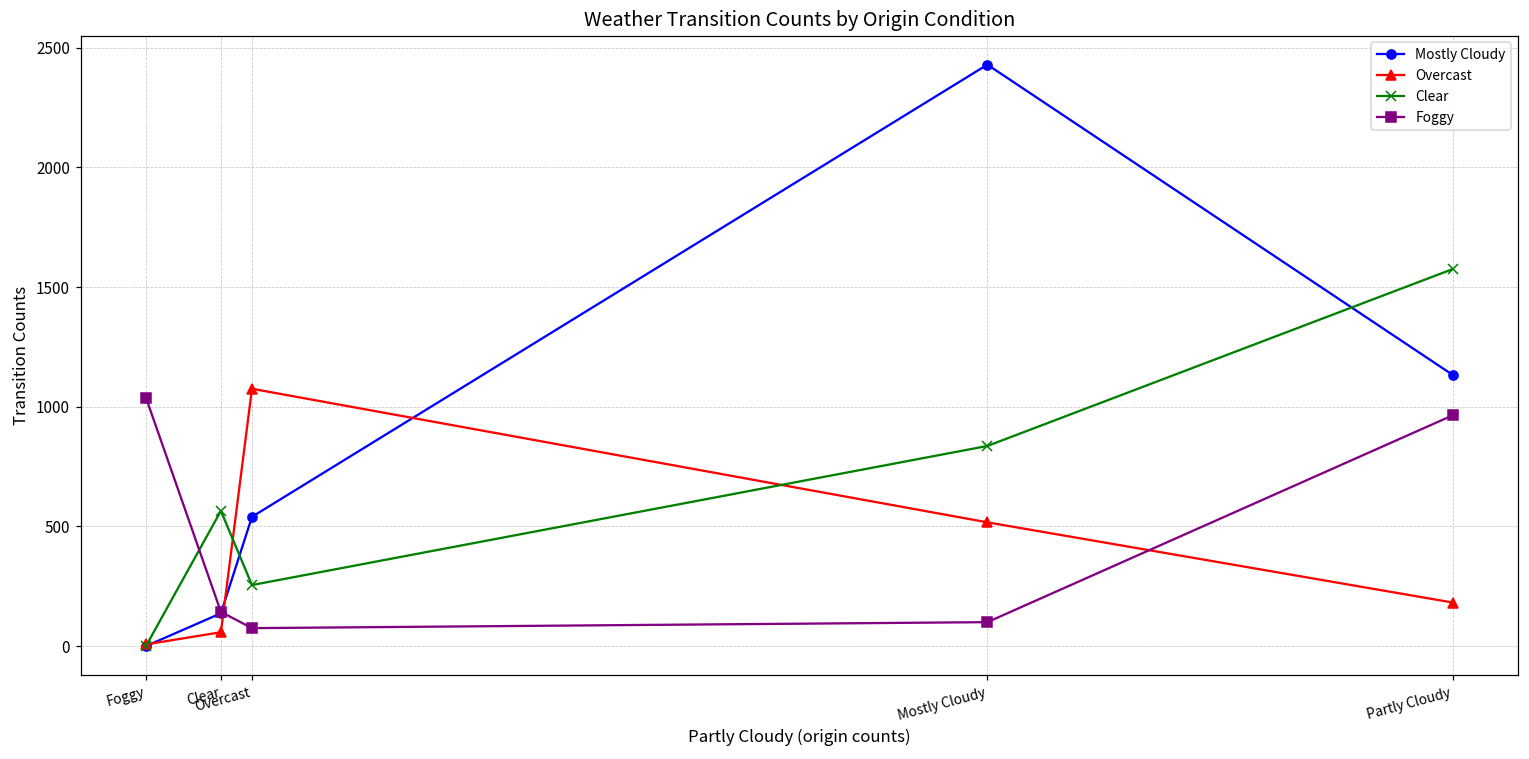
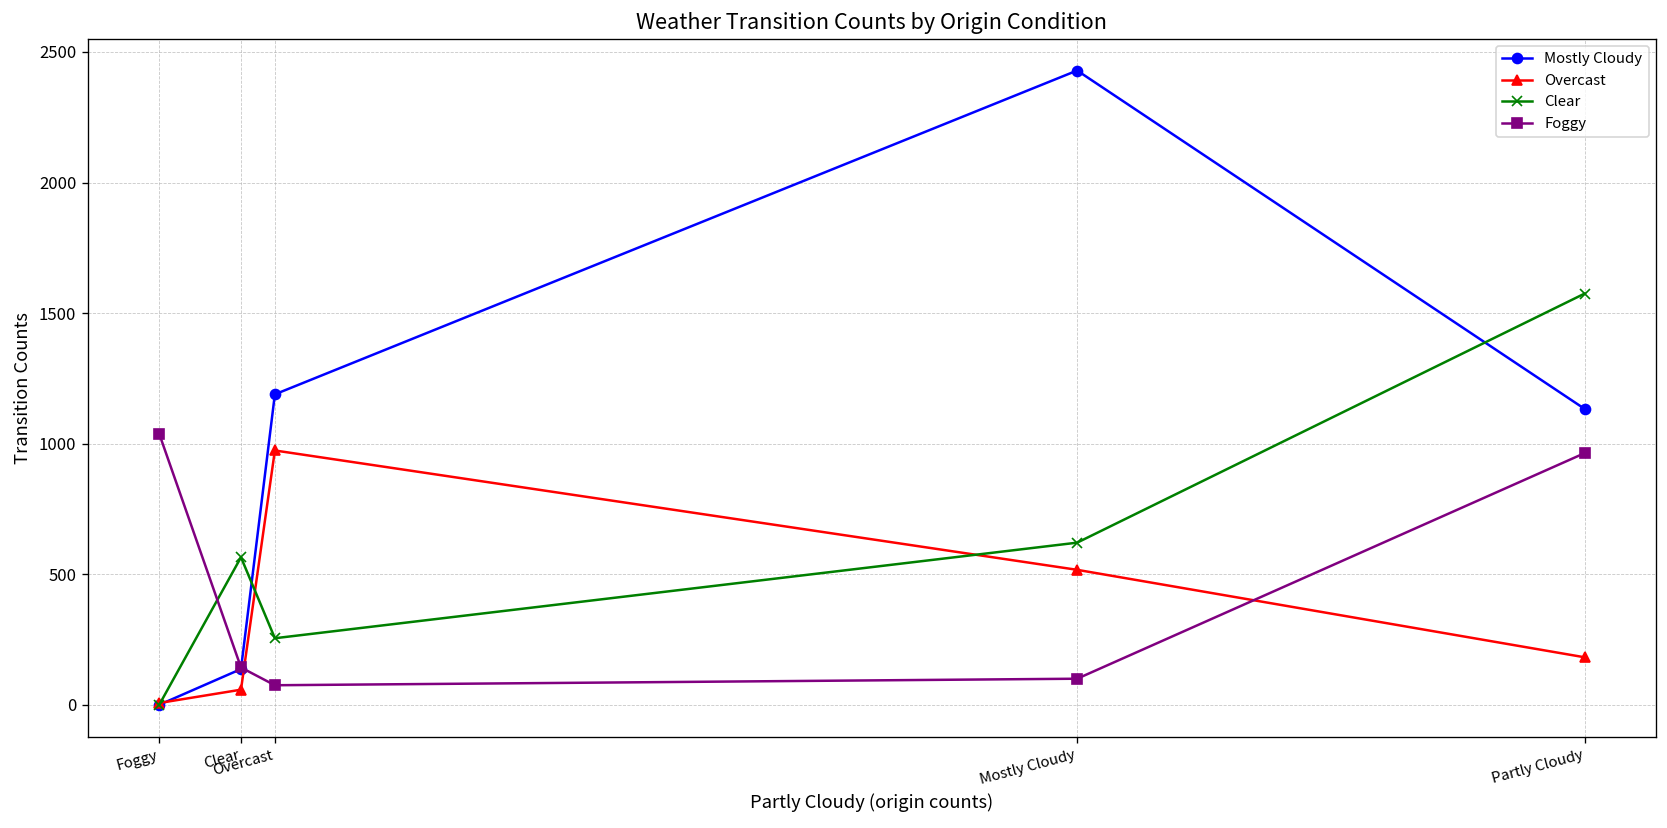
Mostly Cloudy, Overcast: 540 -> 1190
Overcast, Overcast: 1080 -> 970
Clear, Mostly Cloudy: 840 -> 620
